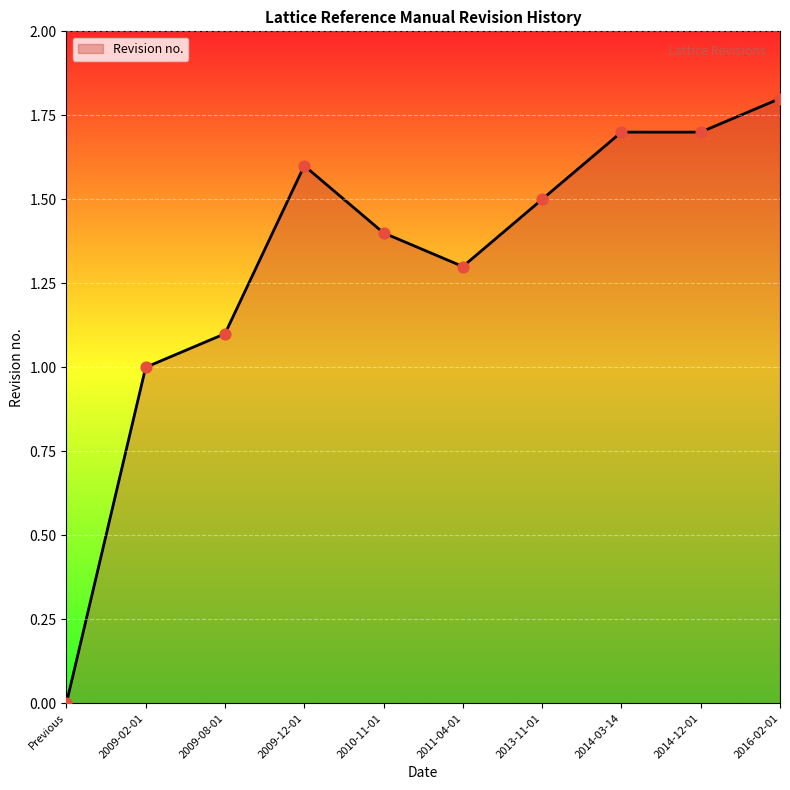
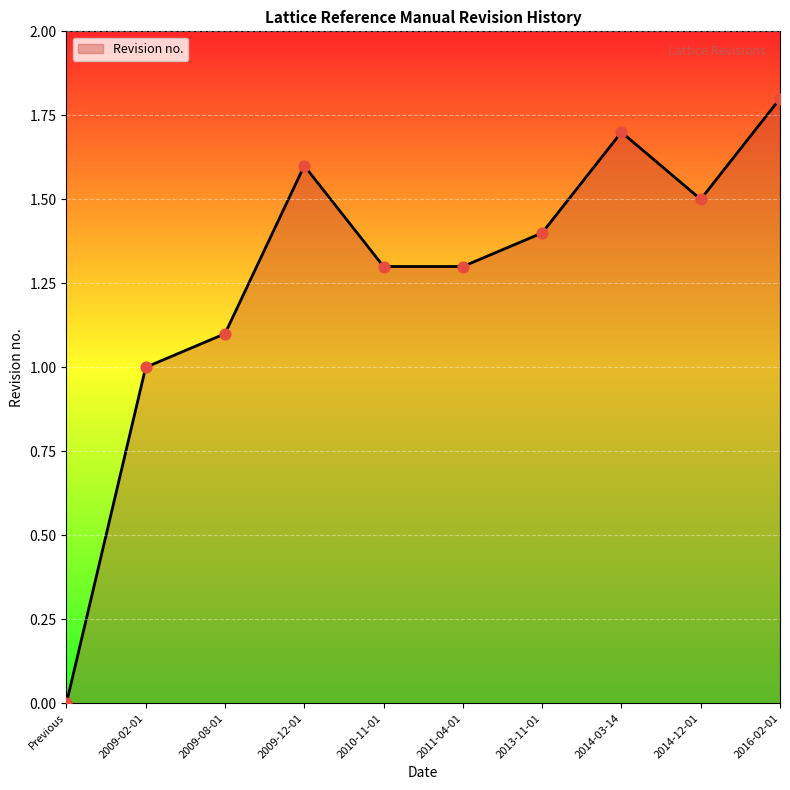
2010-11-01: 1.4 -> 1.3
2013-11-01: 1.5 -> 1.4
2014-12-01: 1.7 -> 1.5
